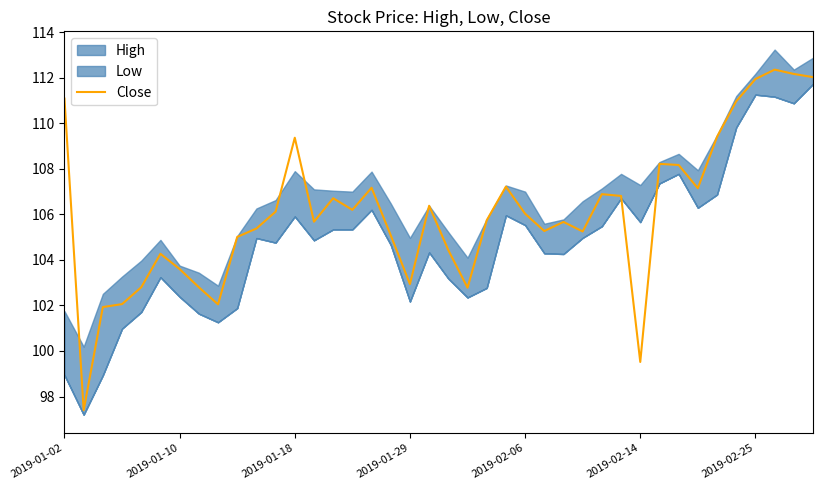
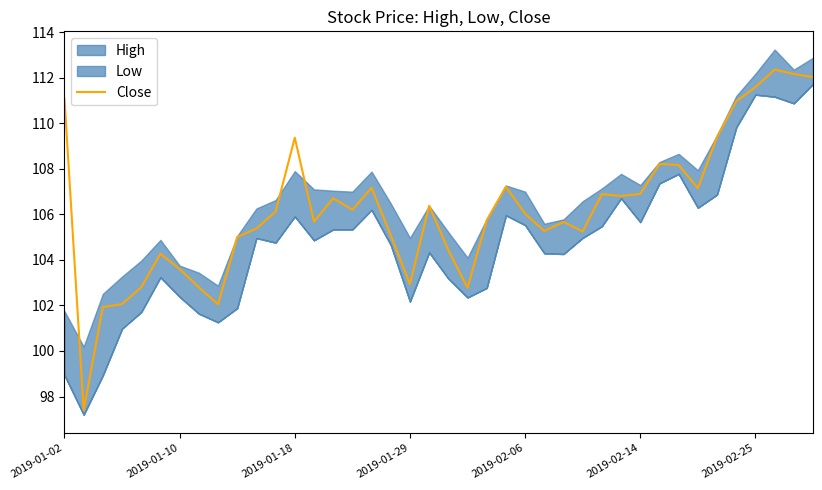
Close, 2019-02-14: 99.5 -> 106.9
Close, 2019-02-25: 111.9 -> 111.6
